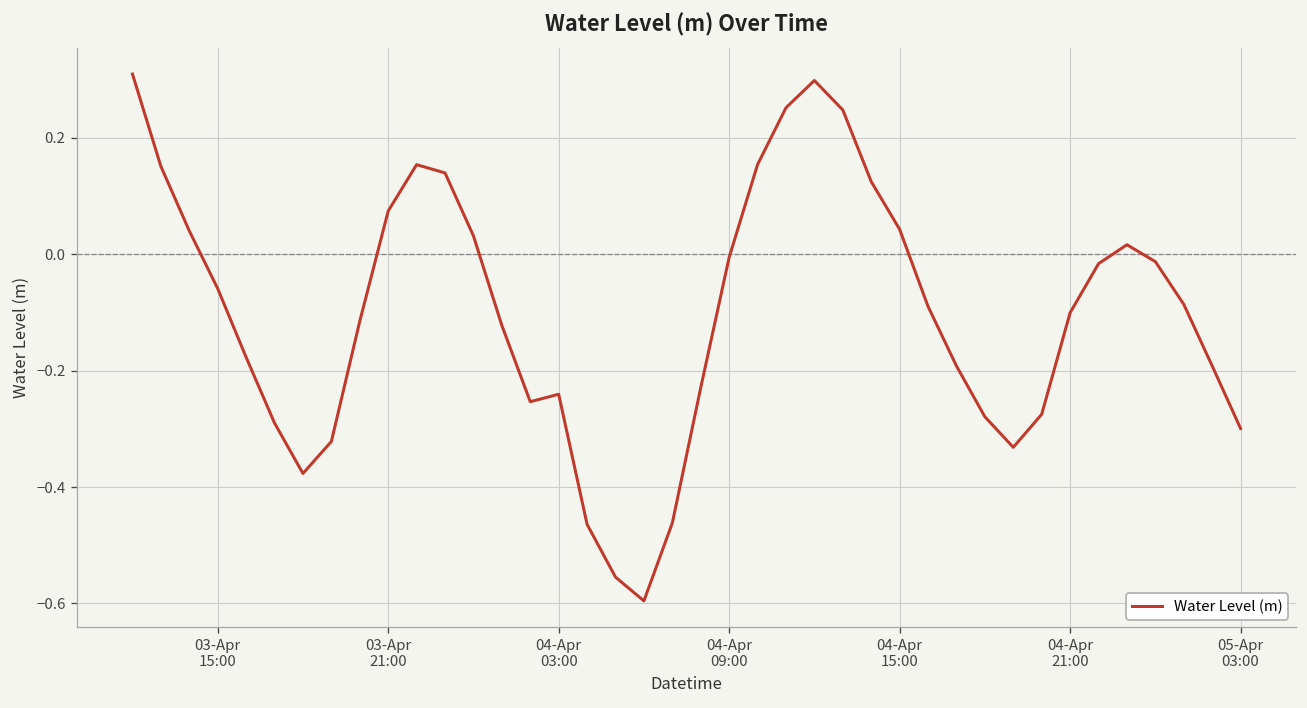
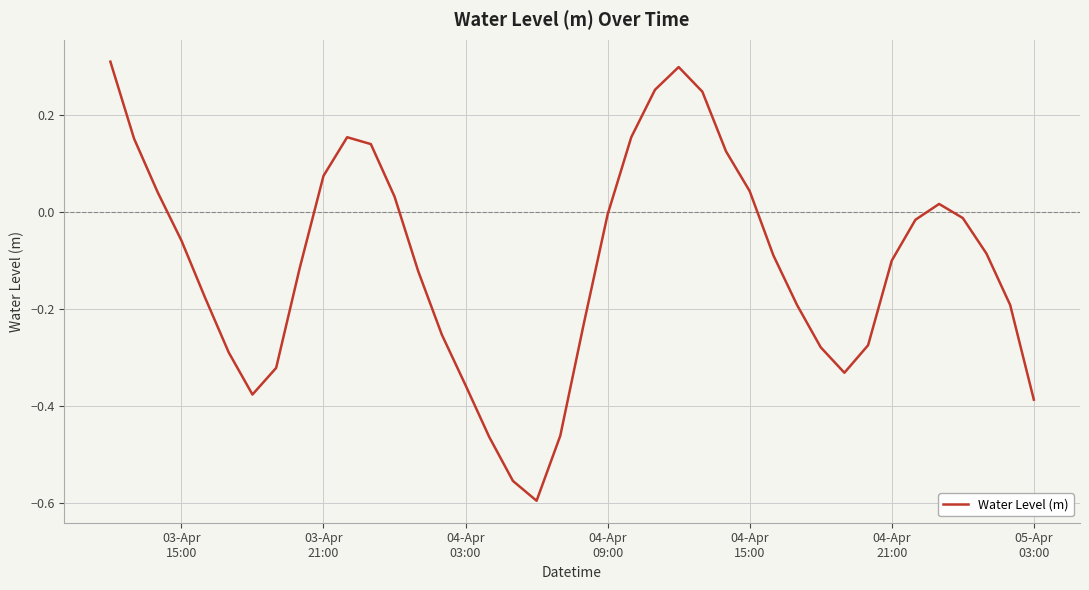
04-Apr 03:00: -0.24 -> -0.36
05-Apr 03:00: -0.30 -> -0.39
